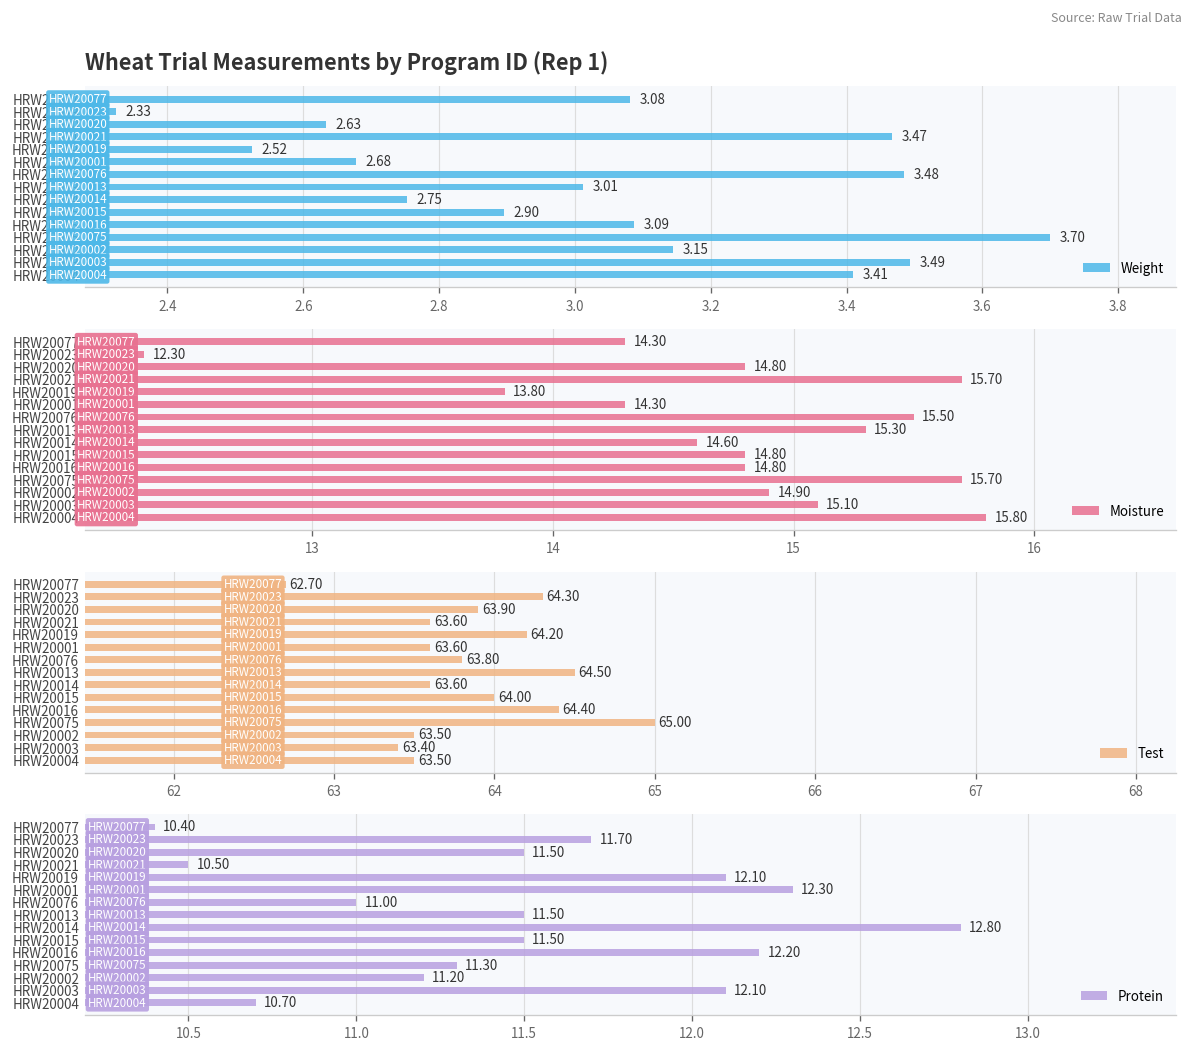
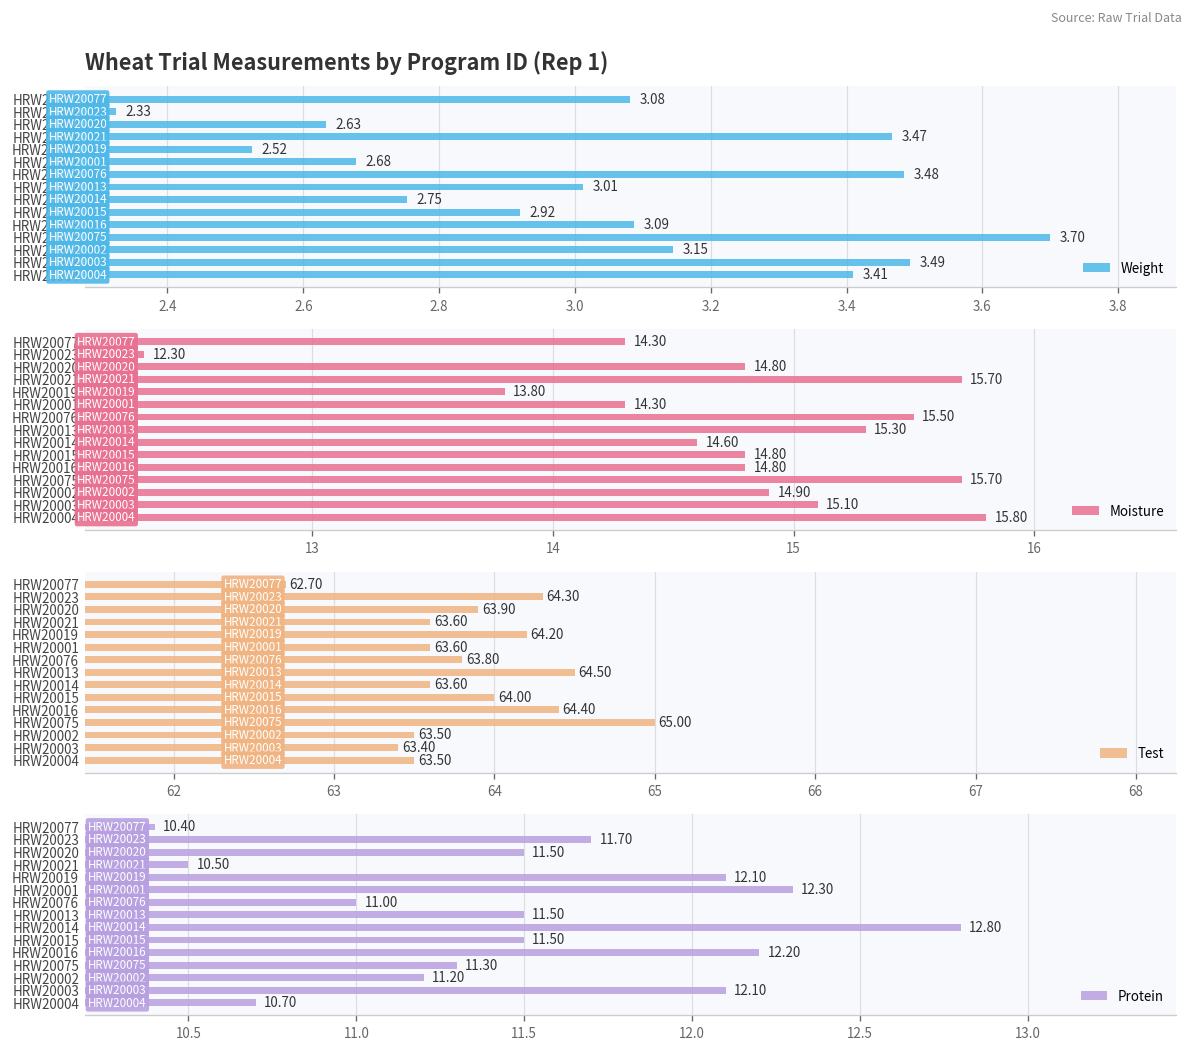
Wheat Trial Measurements by Program ID (Rep 1), HRW20015: 2.90 -> 2.92
